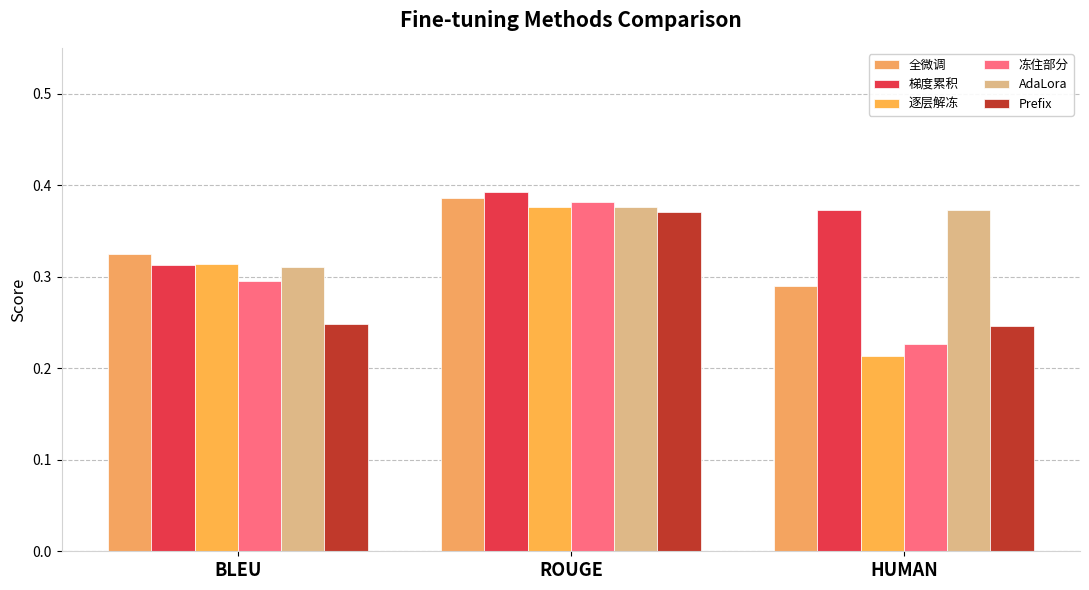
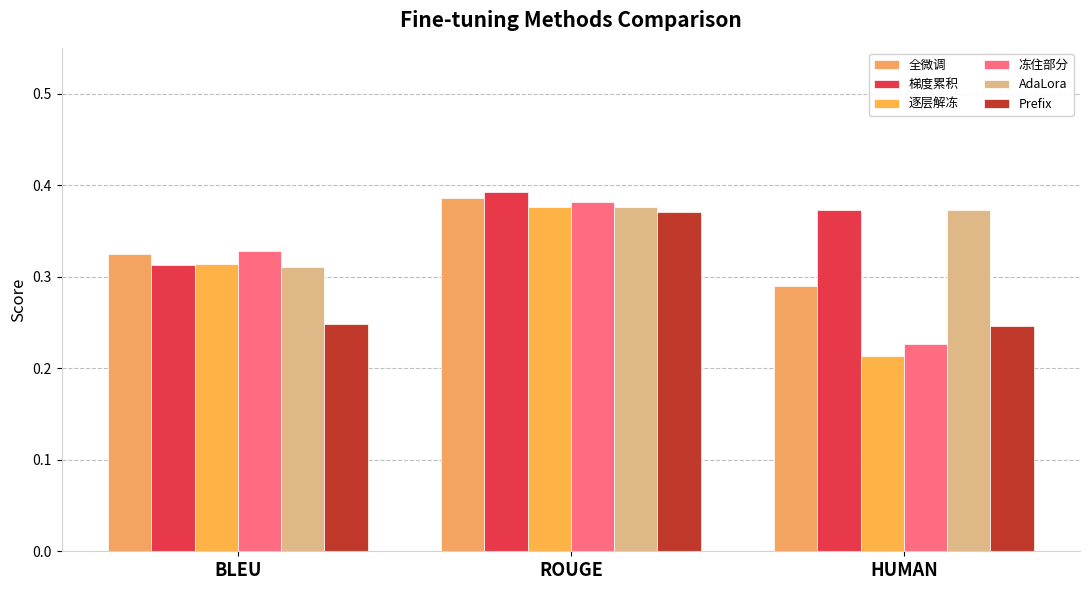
冻住部分, BLEU: 0.30 -> 0.33
